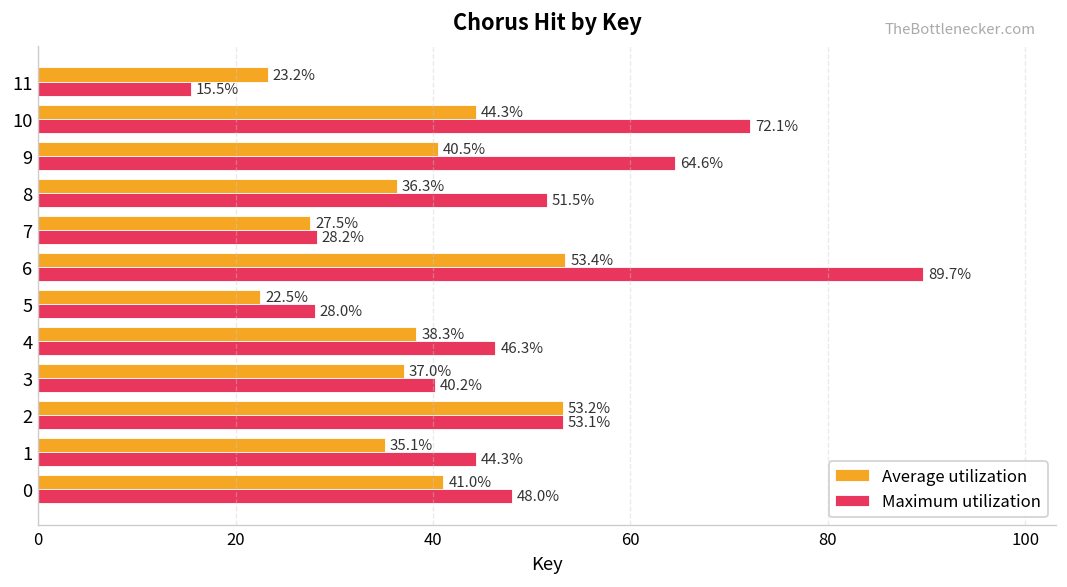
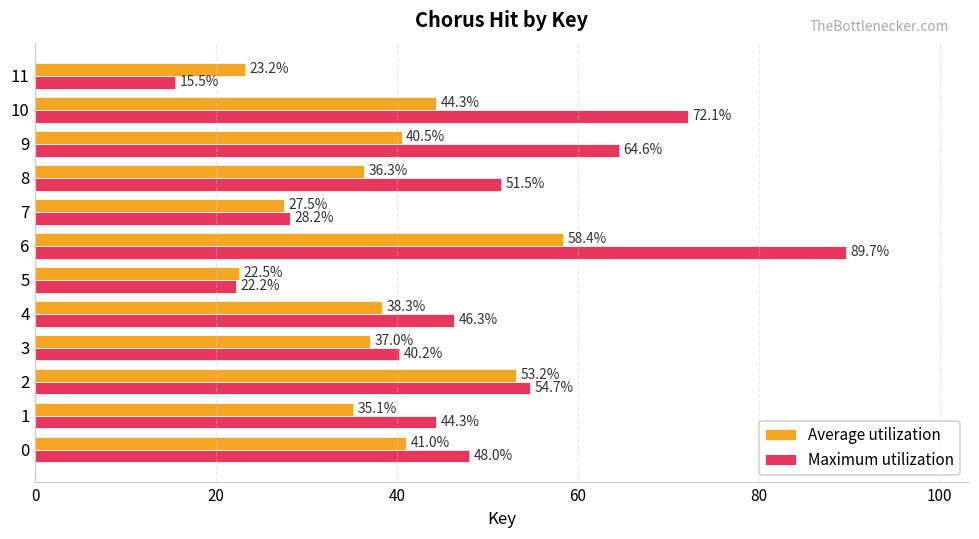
Average utilization, 6: 53.4% -> 58.4%
Maximum utilization, 5: 28.0% -> 22.2%
Maximum utilization, 2: 53.1% -> 54.7%
